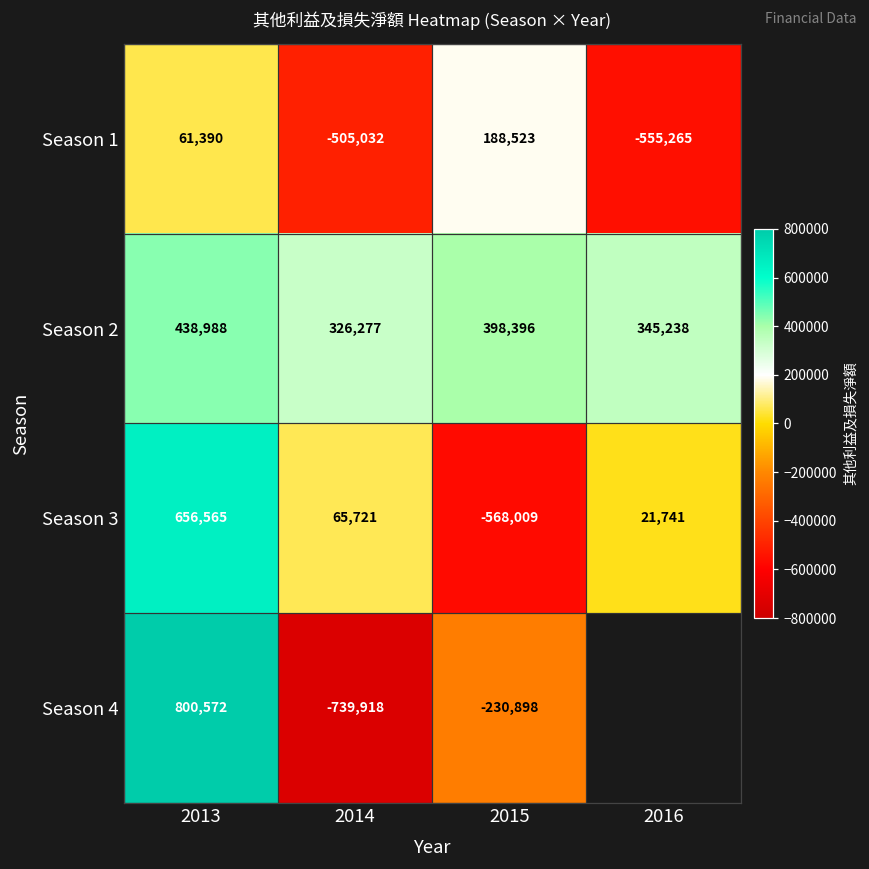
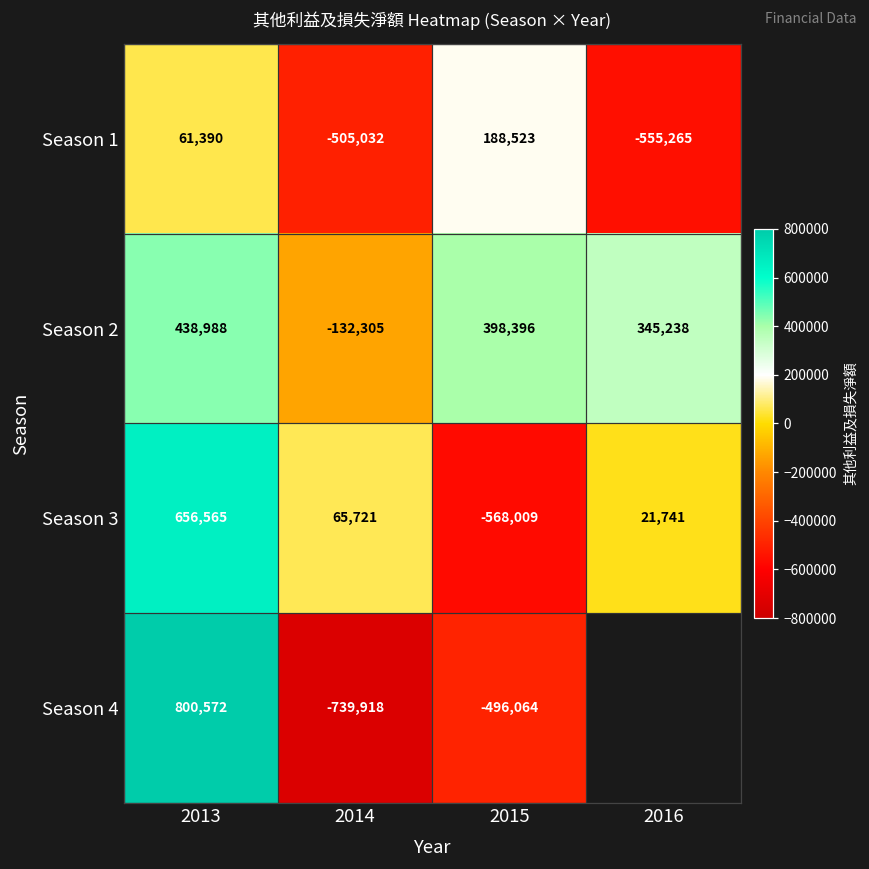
Season 2, 2014: 326,277 -> -132,305
Season 4, 2015: -230,898 -> -496,064
